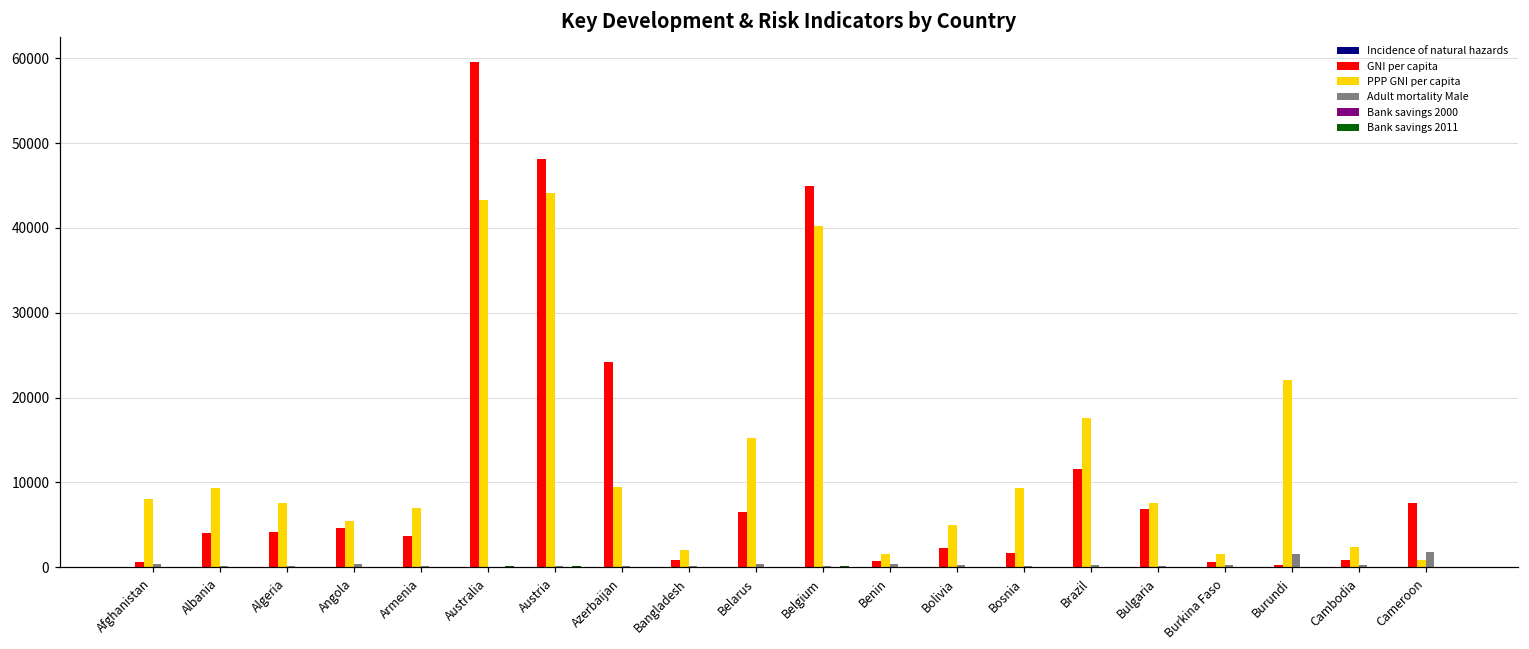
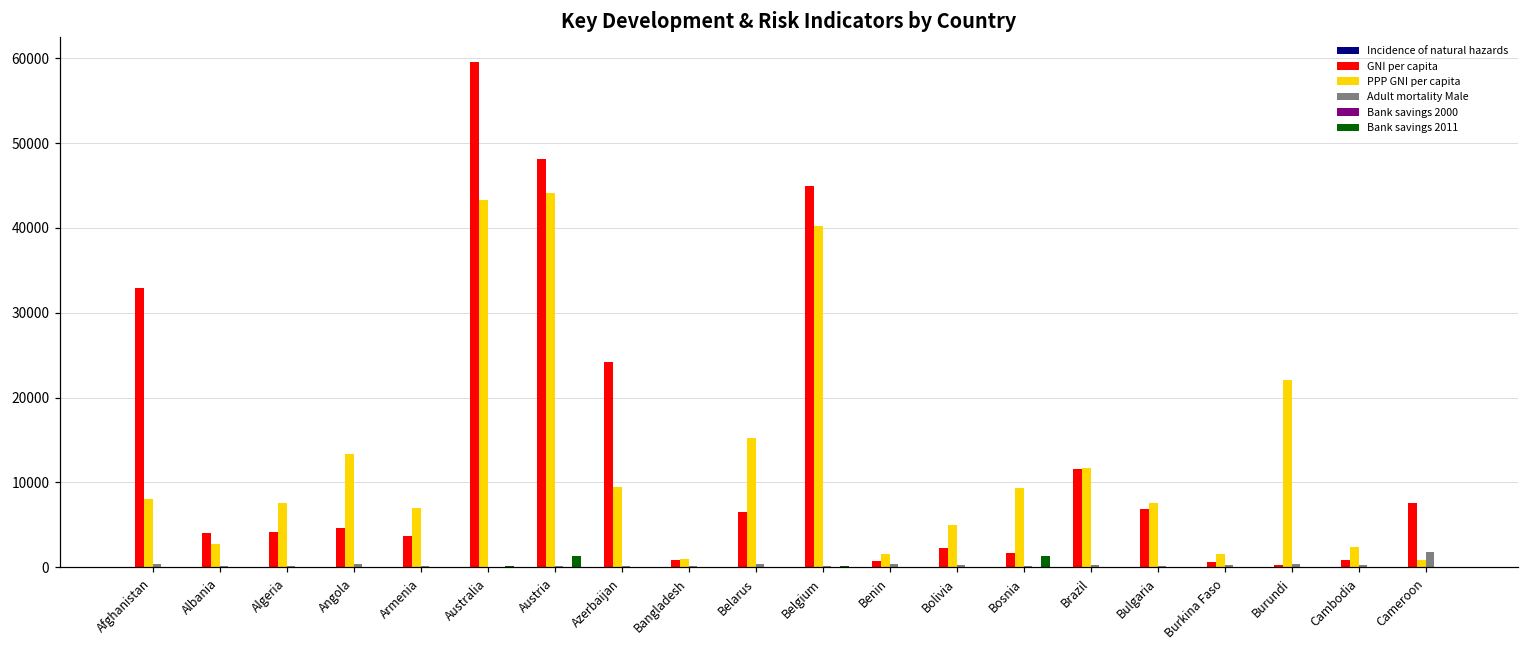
GNI per capita, Afghanistan: 1000 -> 33000
PPP GNI per capita, Albania: 9000 -> 3000
PPP GNI per capita, Angola: 5000 -> 13000
Bank savings 2011, Austria: 0 -> 1000
PPP GNI per capita, Bangladesh: 2000 -> 1000
Bank savings 2011, Bosnia: 0 -> 1000
PPP GNI per capita, Brazil: 18000 -> 12000
Adult mortality Male, Burundi: 2000 -> 0
